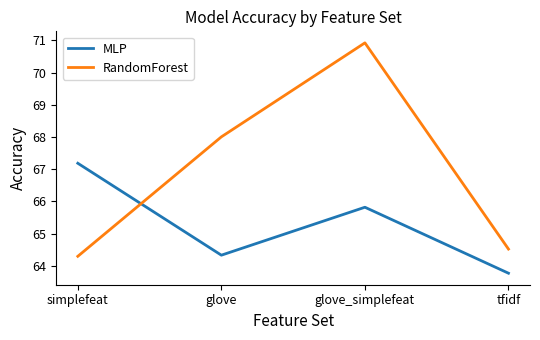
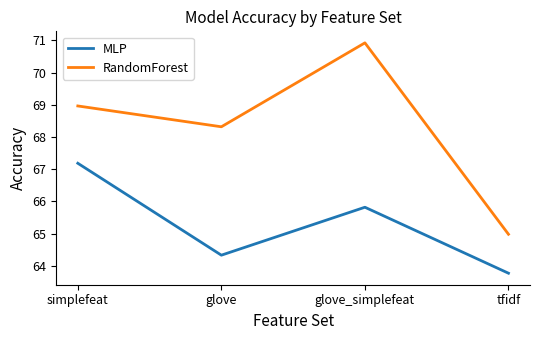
RandomForest, simplefeat: 64.3 -> 69.0
RandomForest, glove: 68.0 -> 68.3
RandomForest, tfidf: 64.5 -> 65.0
